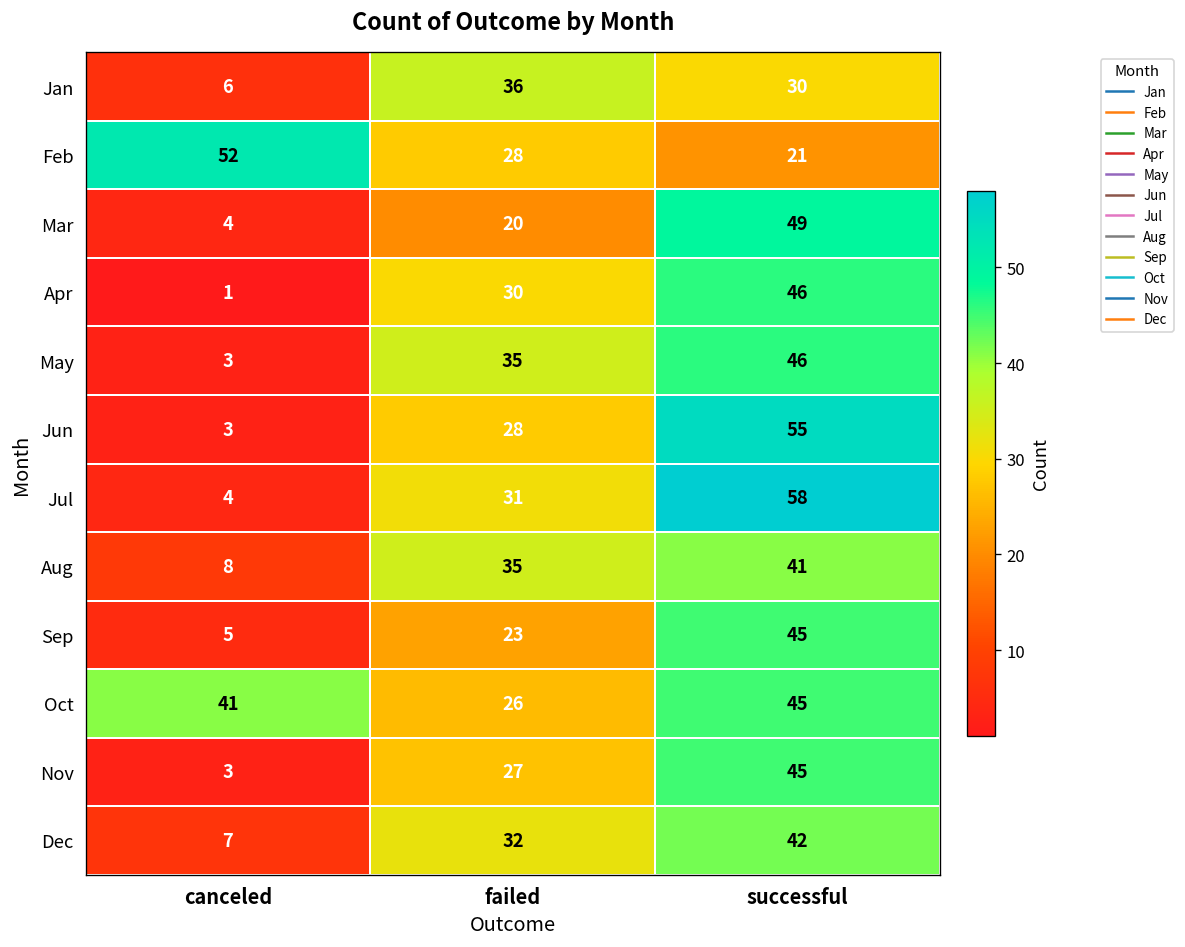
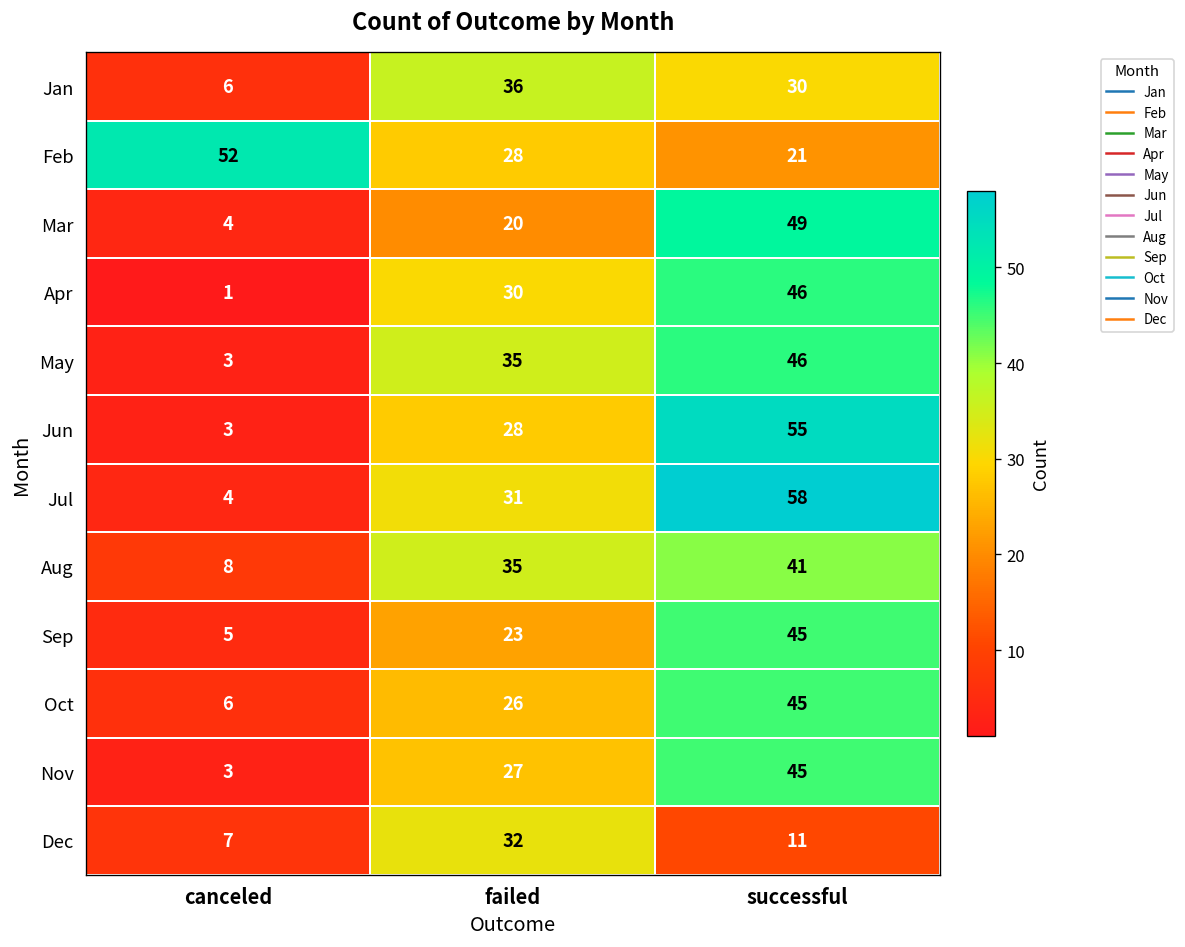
Oct, canceled: 41 -> 6
Dec, successful: 42 -> 11
